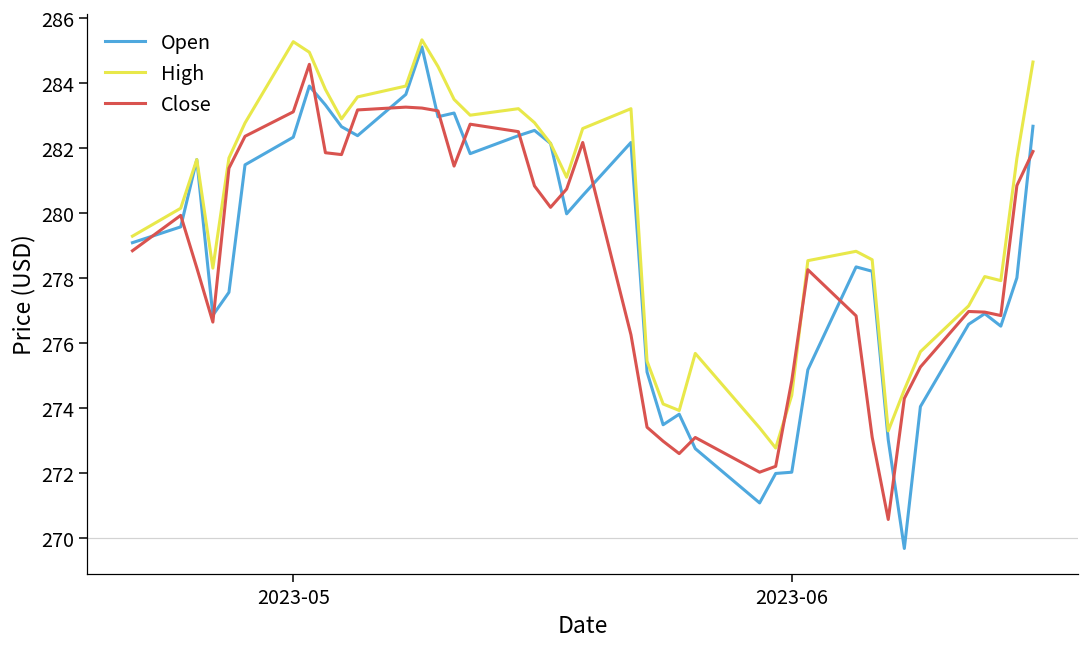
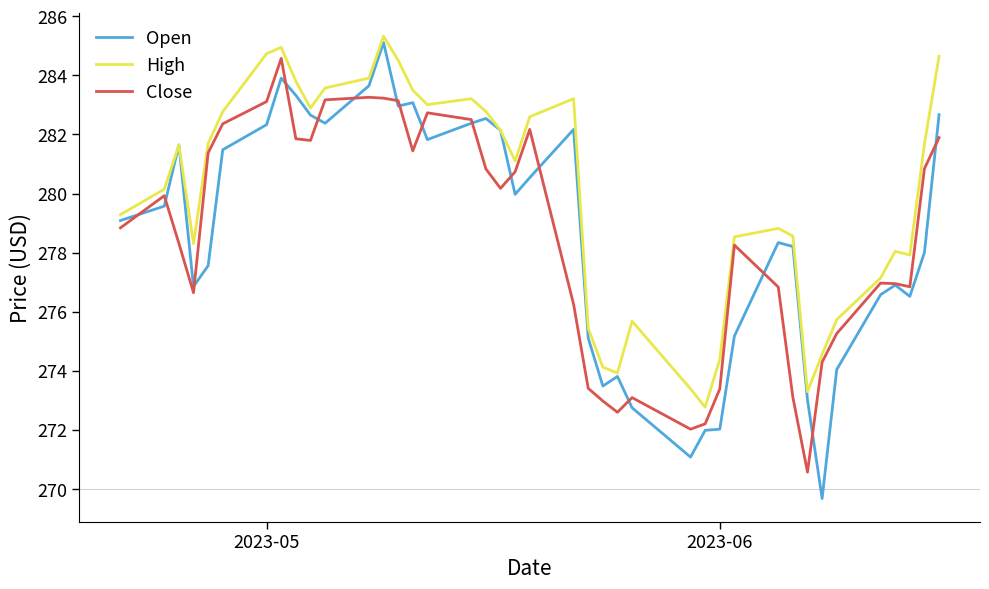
High, 2023-05: 285.3 -> 284.7
Close, 2023-06: 274.8 -> 273.4
